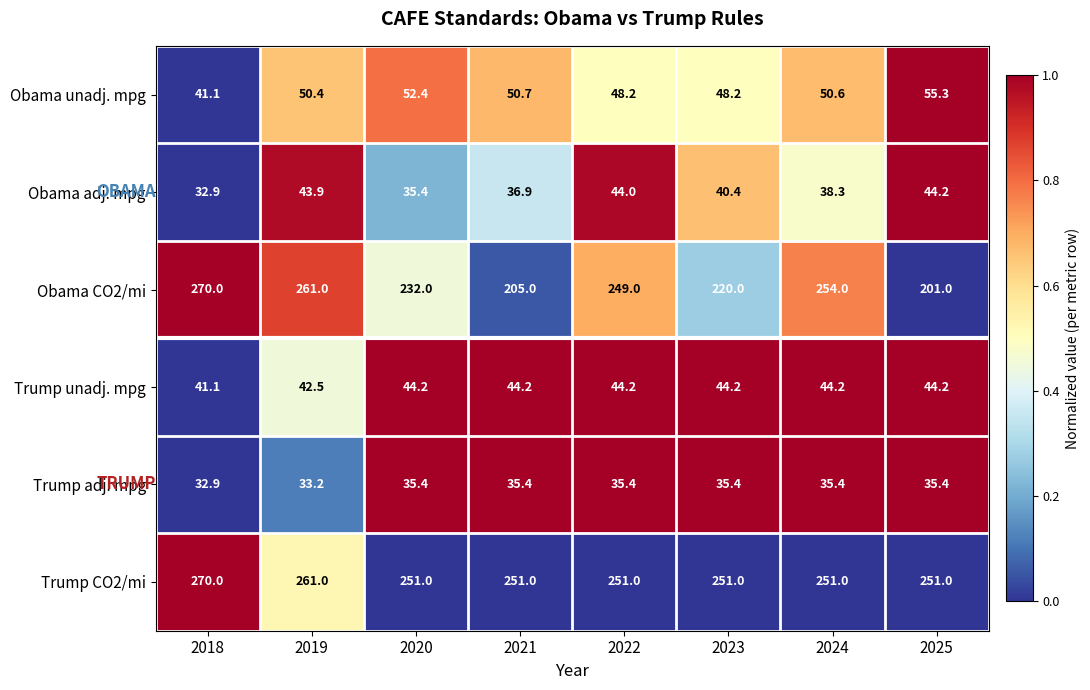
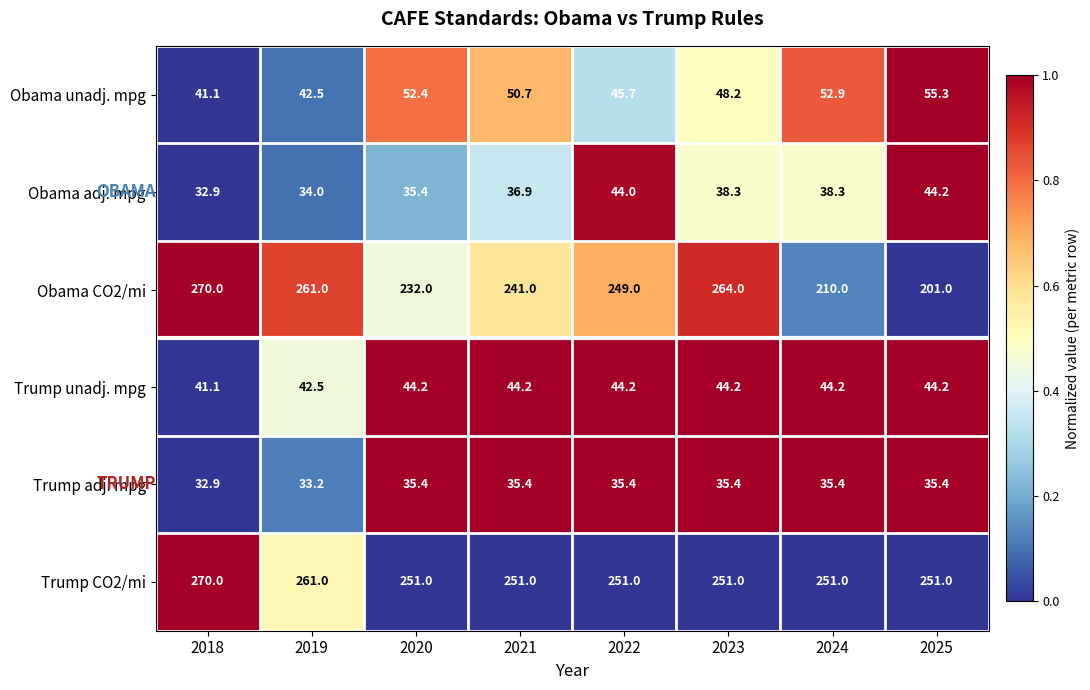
Obama unadj. mpg, 2019: 50.4 -> 42.5
Obama unadj. mpg, 2022: 48.2 -> 45.7
Obama unadj. mpg, 2024: 50.6 -> 52.9
Obama adj. mpg, 2019: 43.9 -> 34.0
Obama adj. mpg, 2023: 40.4 -> 38.3
Obama CO2/mi, 2021: 205.0 -> 241.0
Obama CO2/mi, 2023: 220.0 -> 264.0
Obama CO2/mi, 2024: 254.0 -> 210.0
